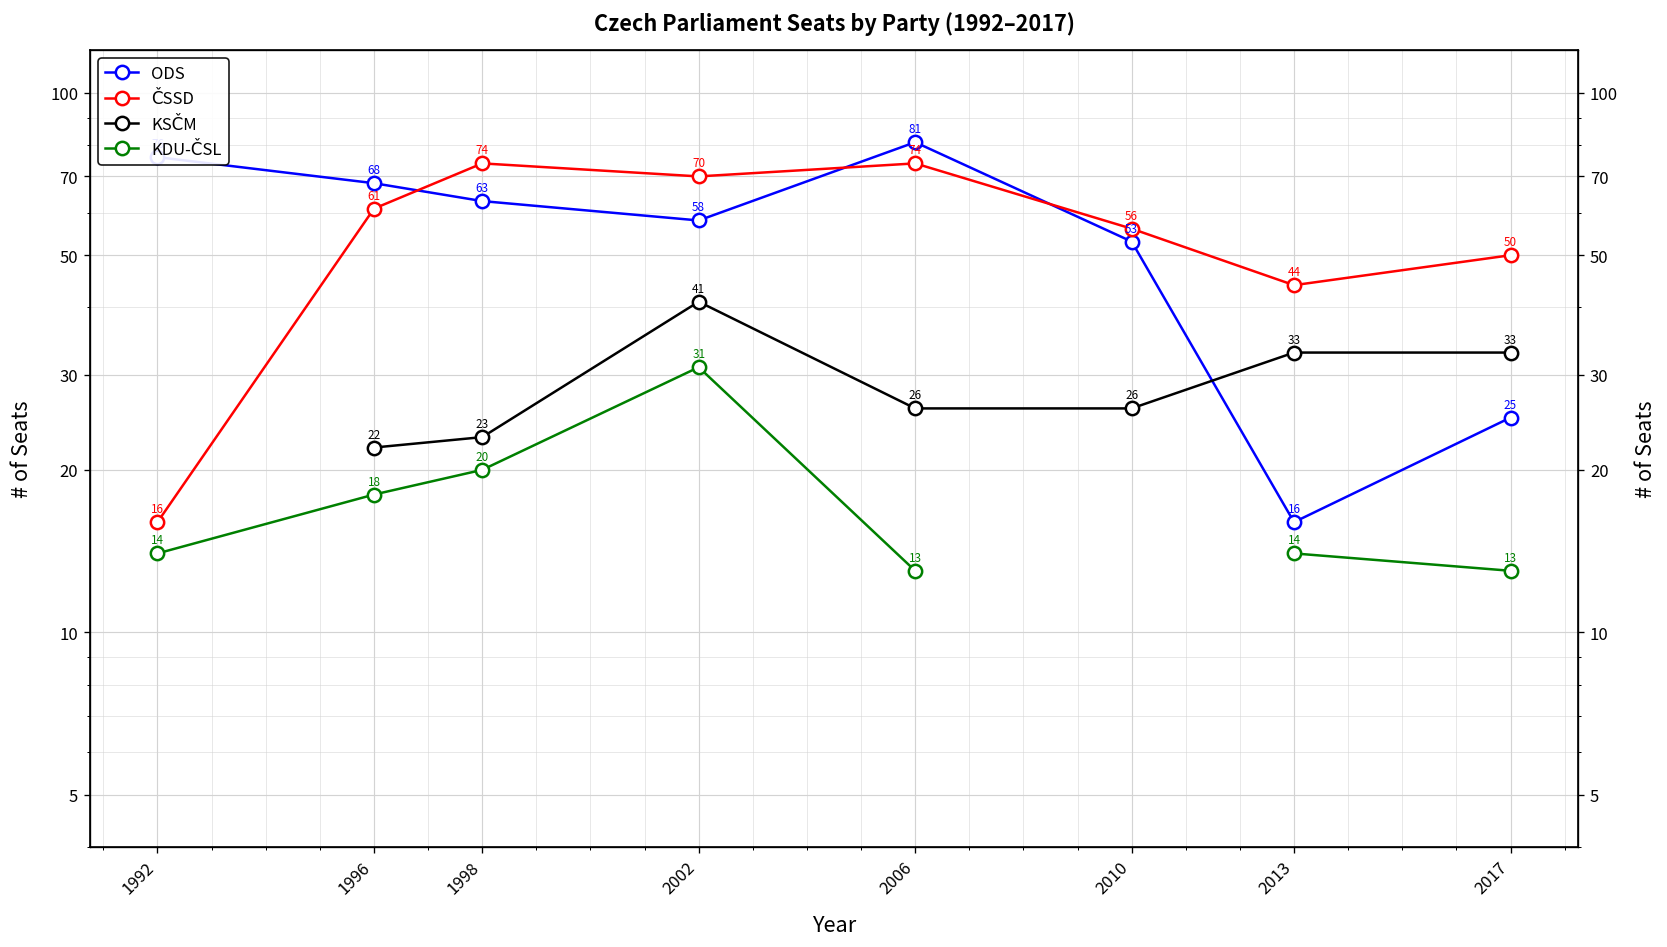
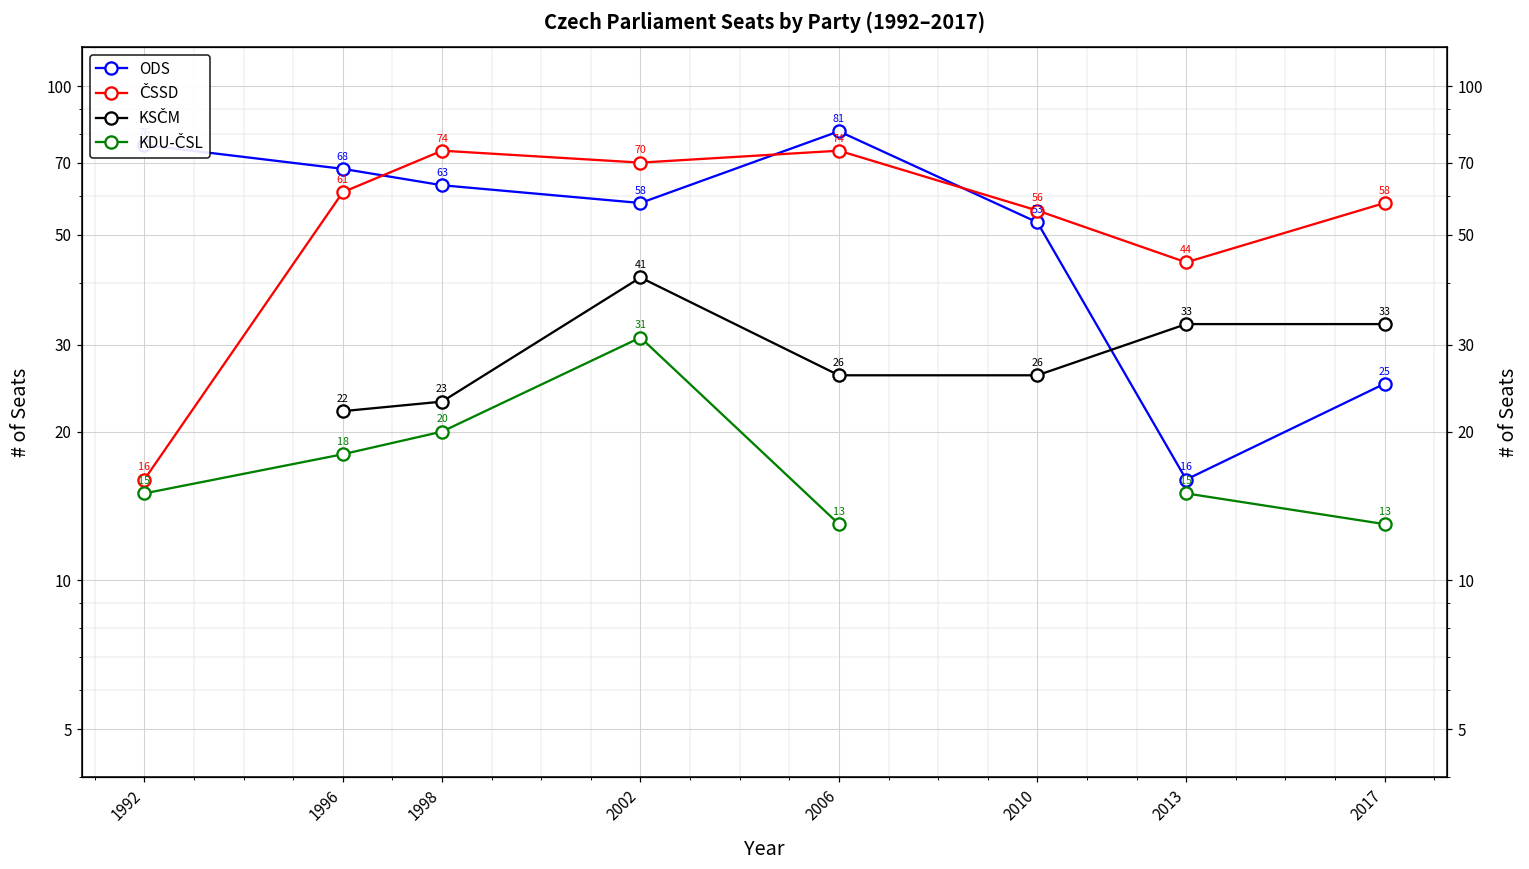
KDU-ČSL, 1992: 14 -> 15
KDU-ČSL, 2013: 14 -> 15
ČSSD, 2017: 50 -> 58
